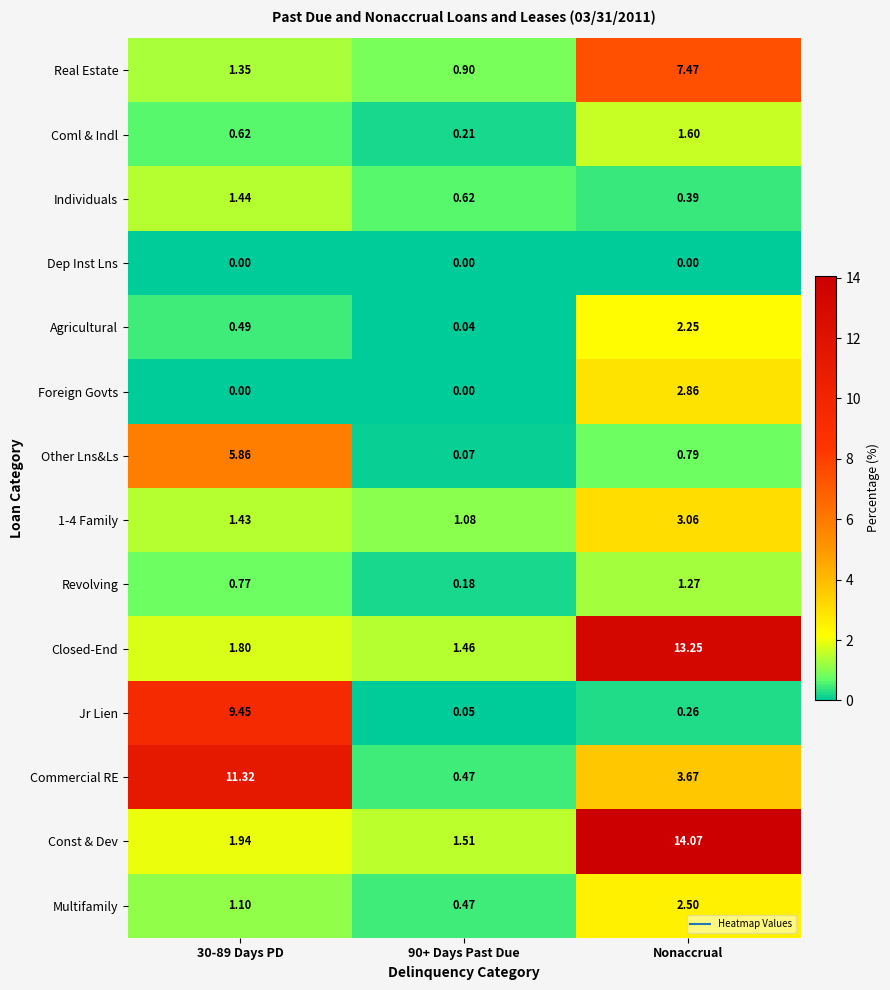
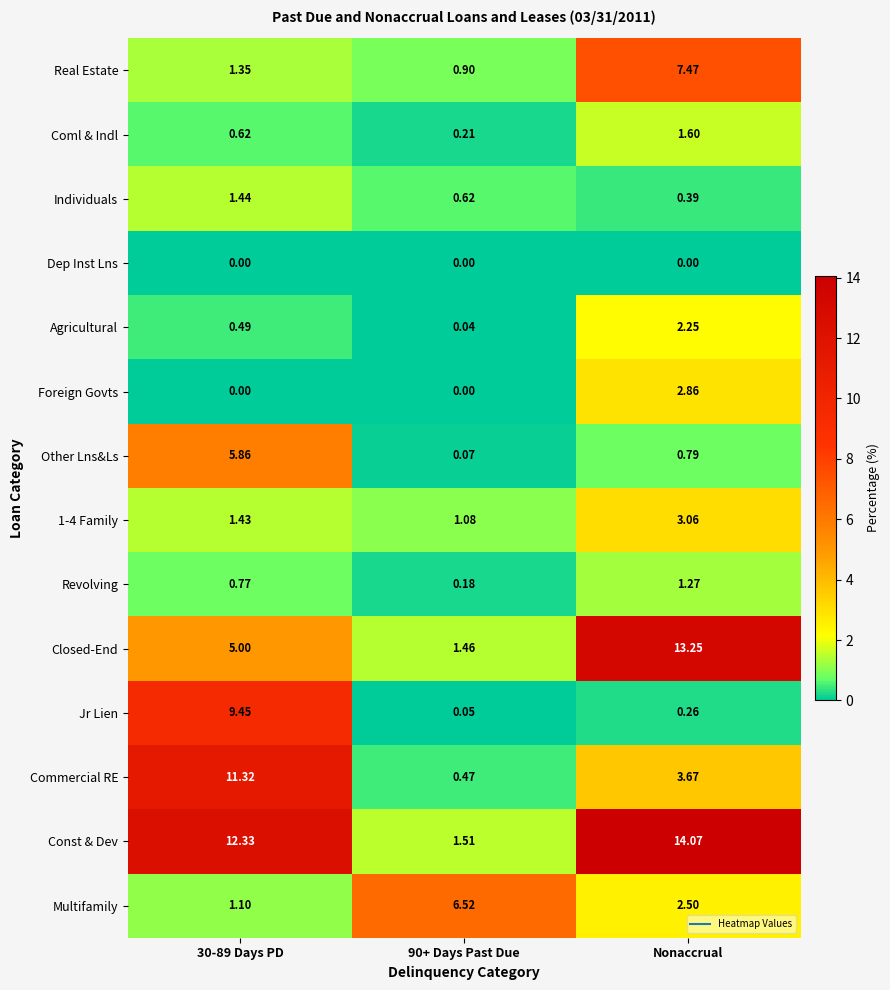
Closed-End, 30-89 Days PD: 1.80 -> 5.00
Const & Dev, 30-89 Days PD: 1.94 -> 12.33
Multifamily, 90+ Days Past Due: 0.47 -> 6.52
